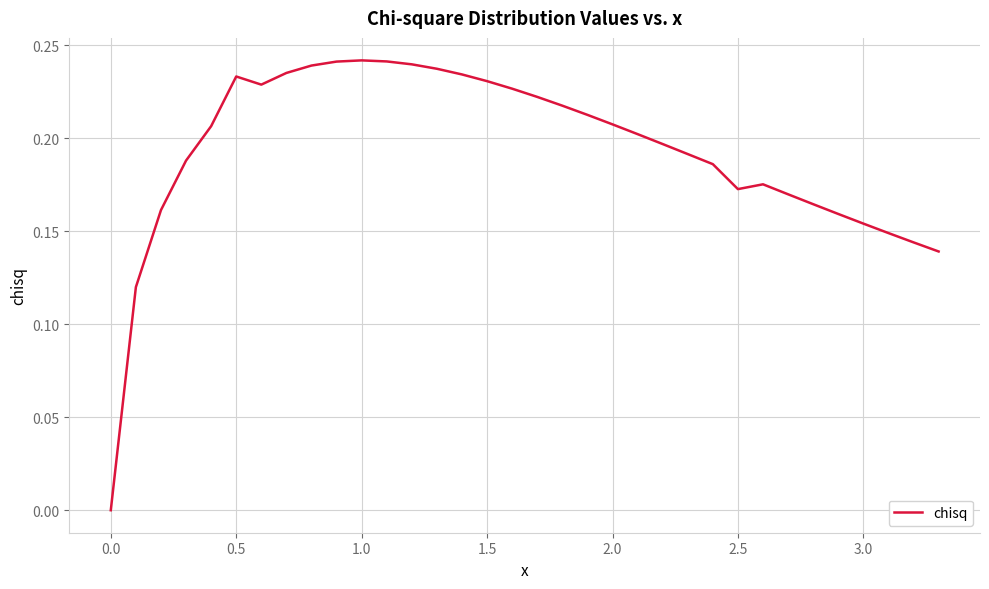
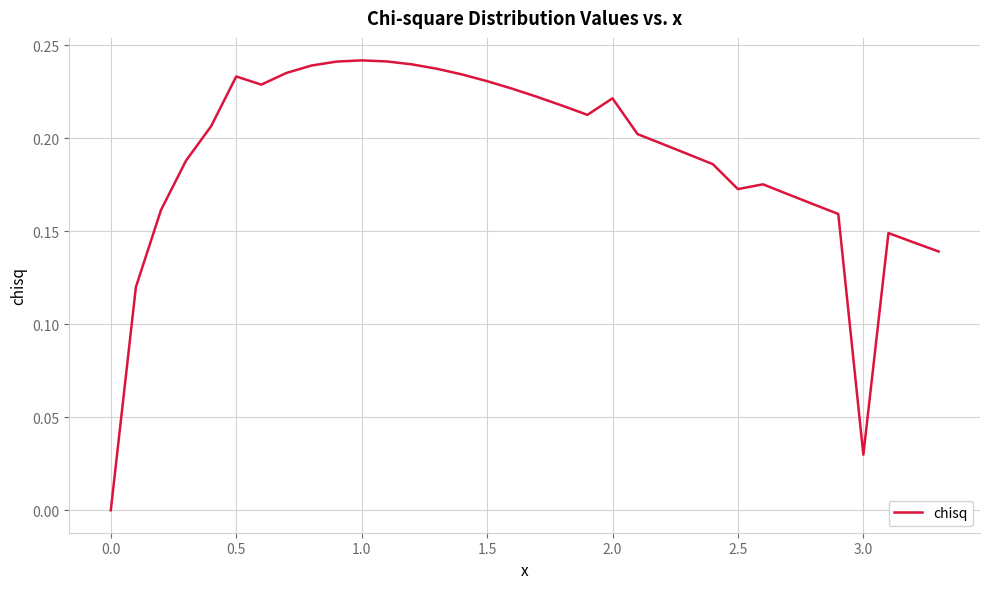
2.0: 0.208 -> 0.222
3.0: 0.154 -> 0.030
